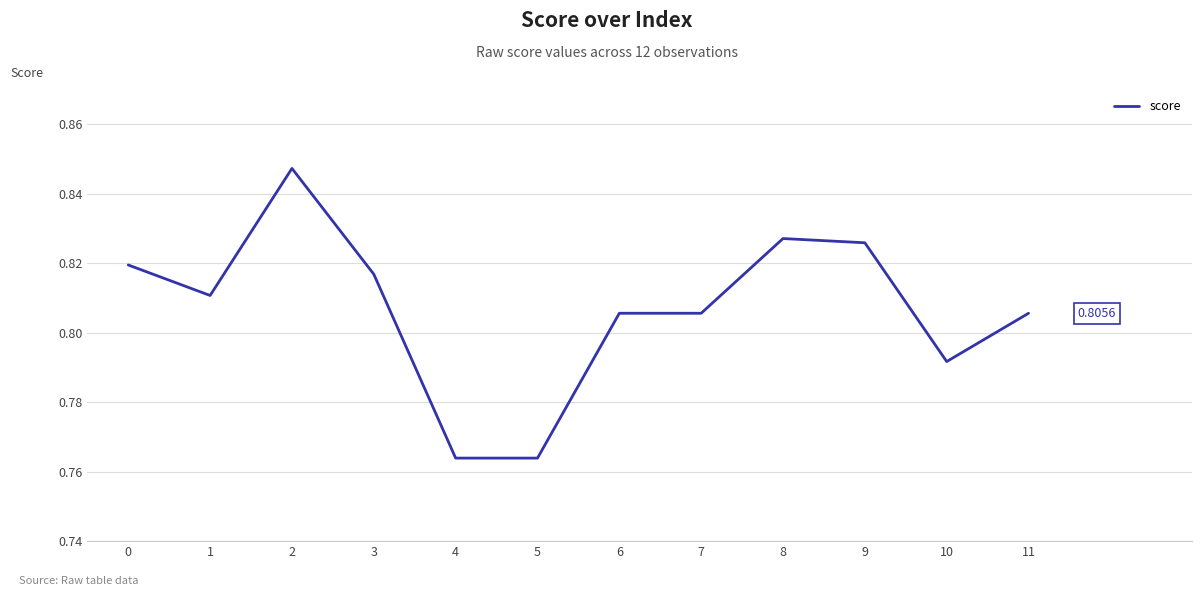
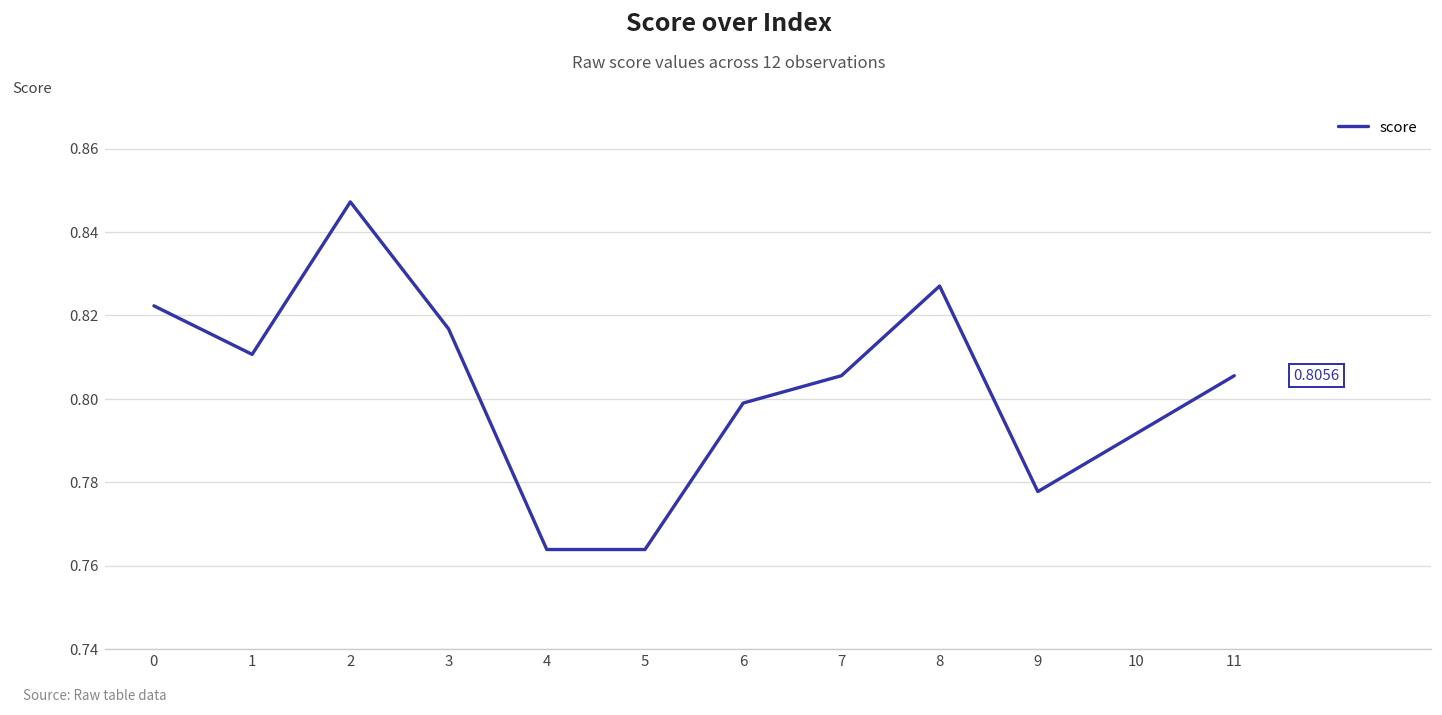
0: 0.819 -> 0.822
6: 0.806 -> 0.799
9: 0.826 -> 0.778
